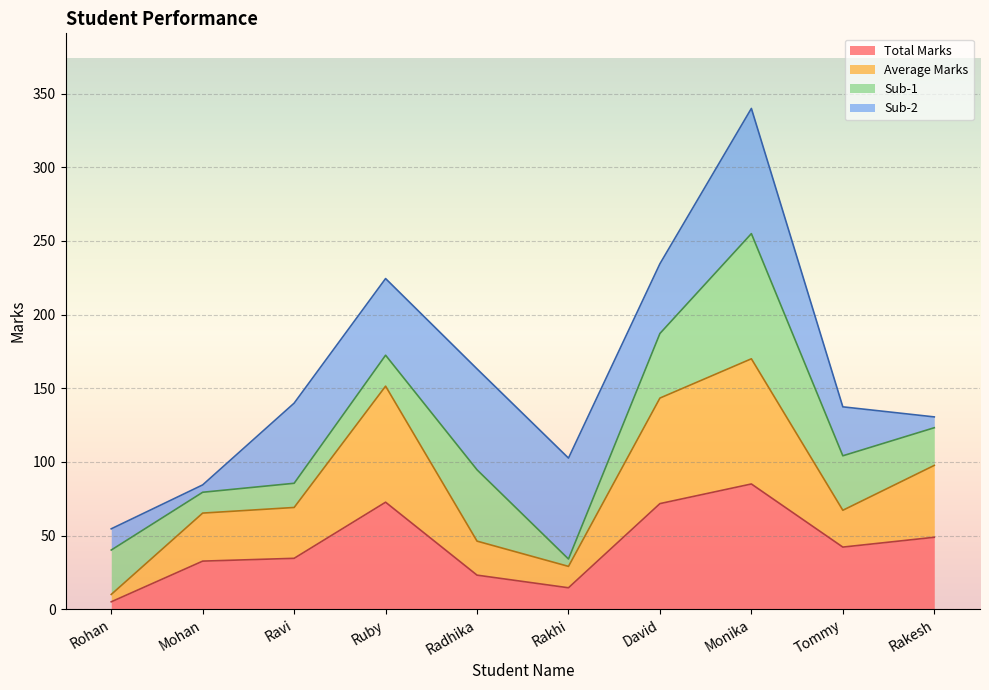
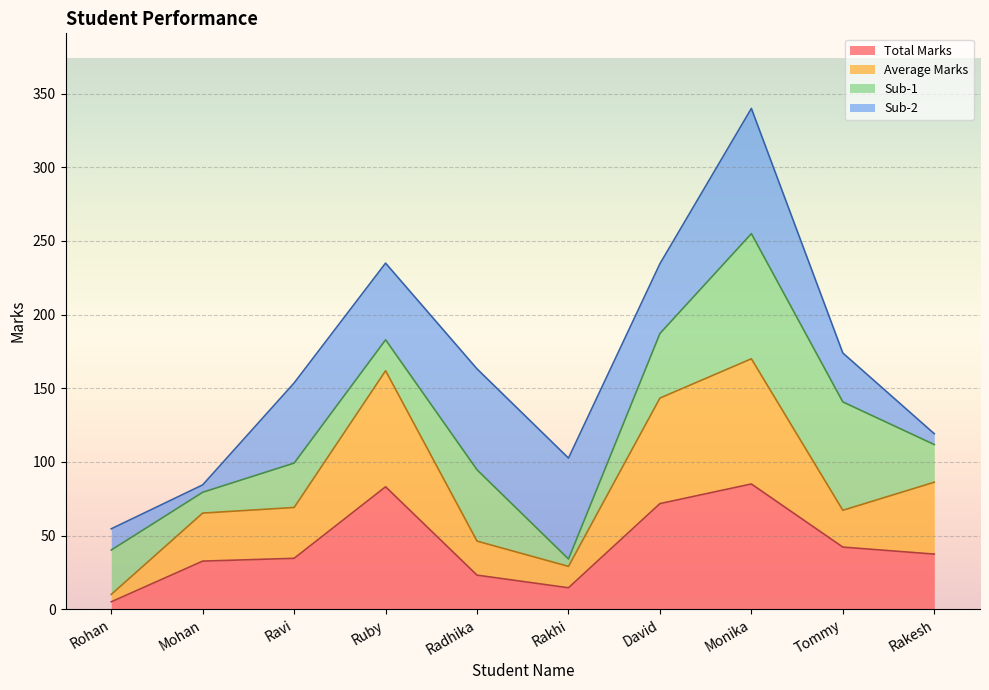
Sub-1, Ravi: 16 -> 30
Total Marks, Ruby: 73 -> 83
Sub-1, Tommy: 37 -> 74
Total Marks, Rakesh: 49 -> 37
